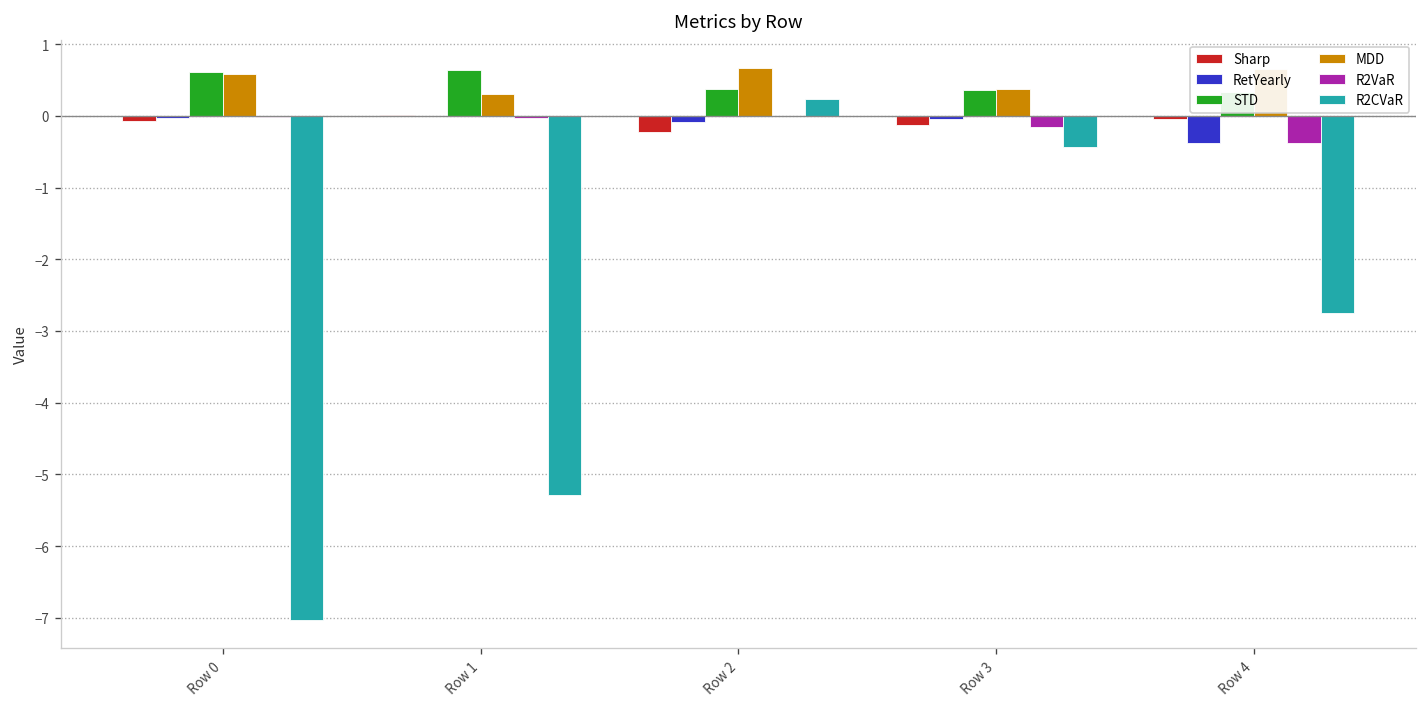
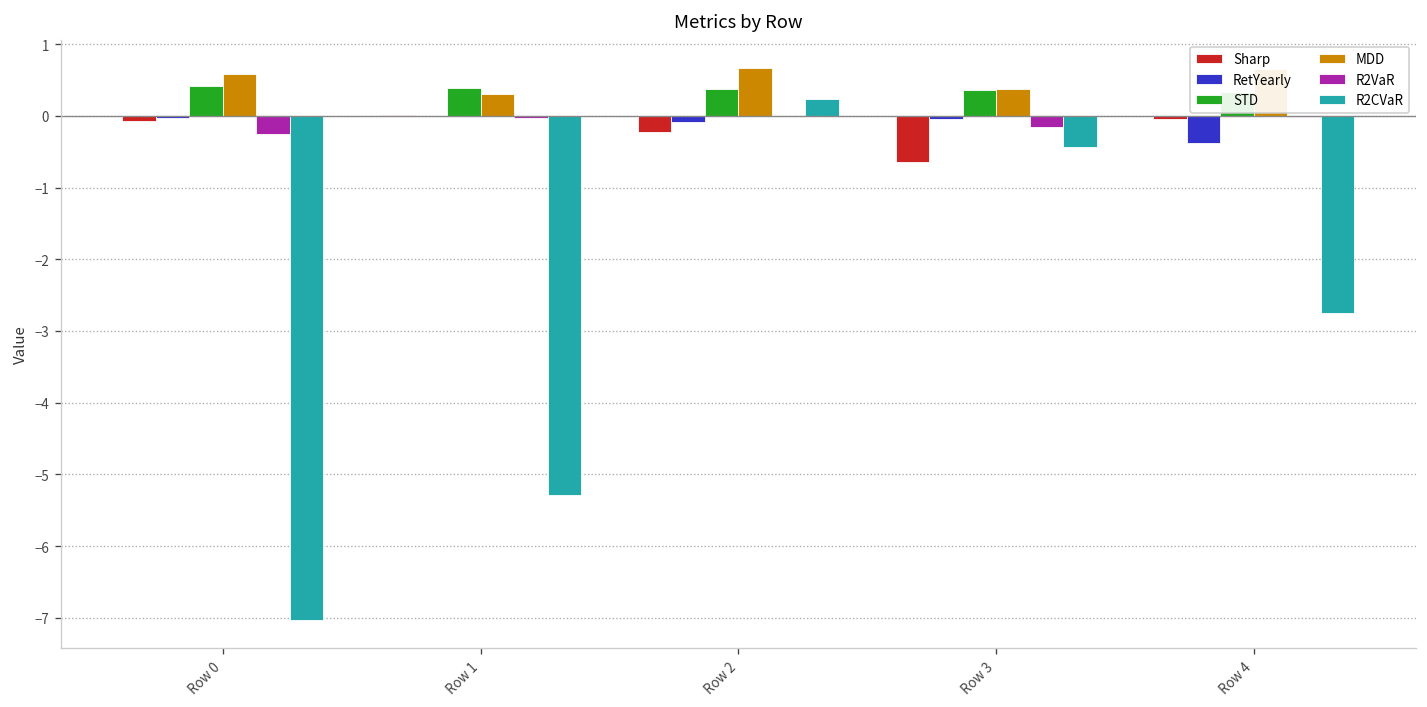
STD, Row 0: 0.6 -> 0.4
R2VaR, Row 0: 0.0 -> -0.2
STD, Row 1: 0.6 -> 0.4
Sharp, Row 3: -0.1 -> -0.6
R2VaR, Row 4: -0.4 -> 0.0
